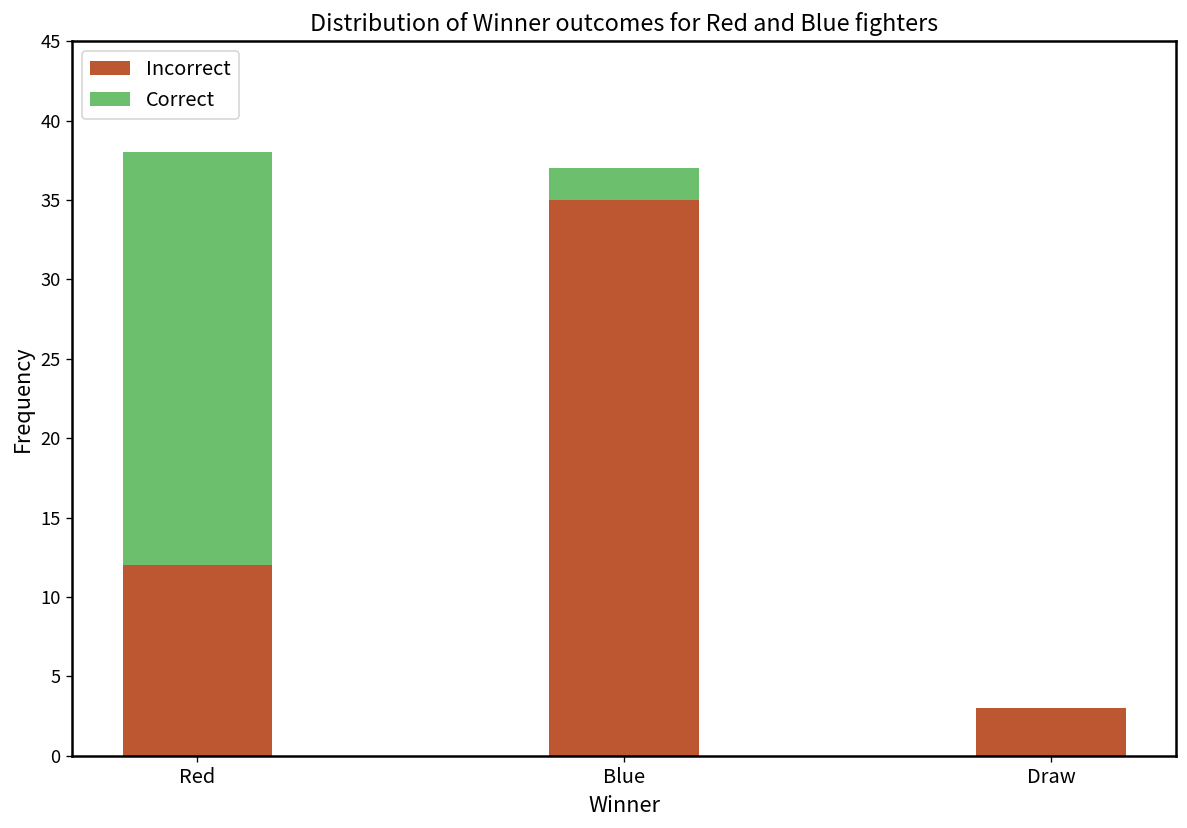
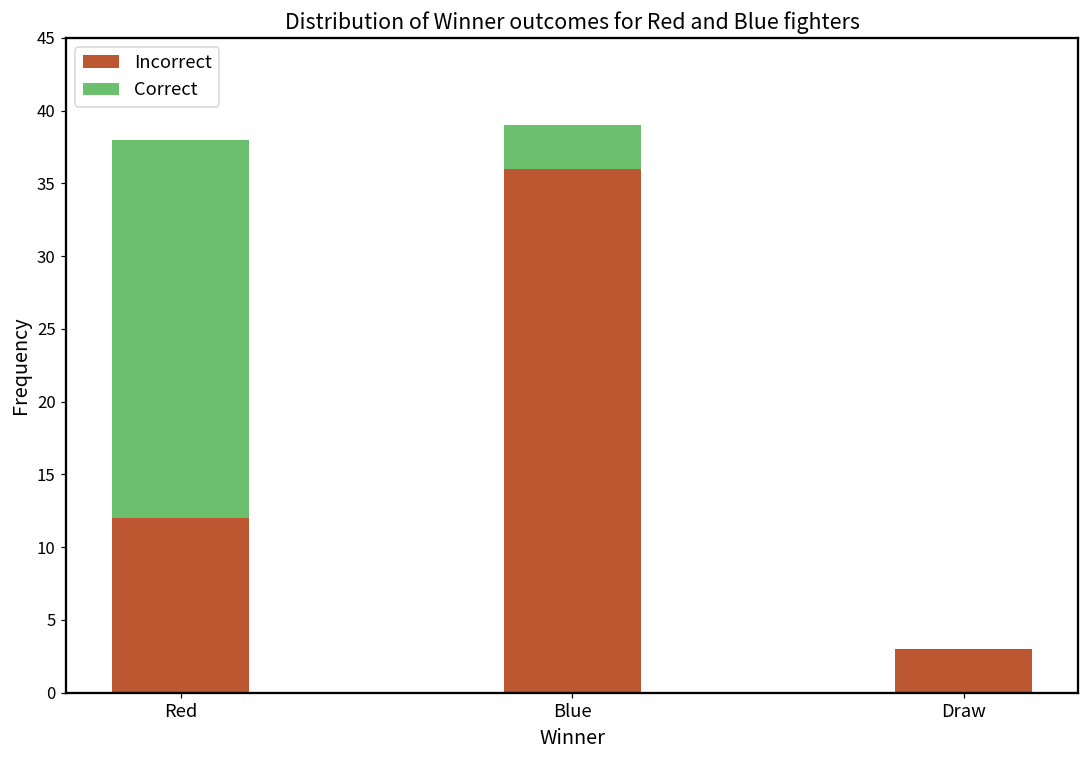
Incorrect, Blue: 35 -> 36
Correct, Blue: 2 -> 3
